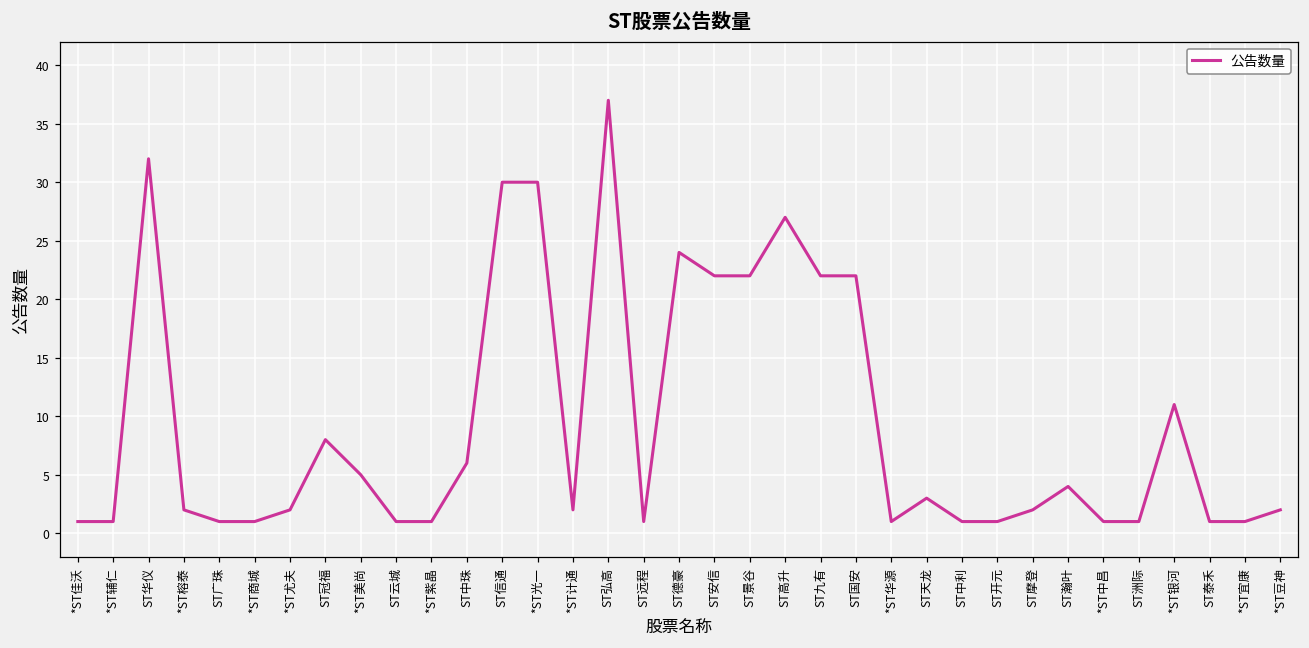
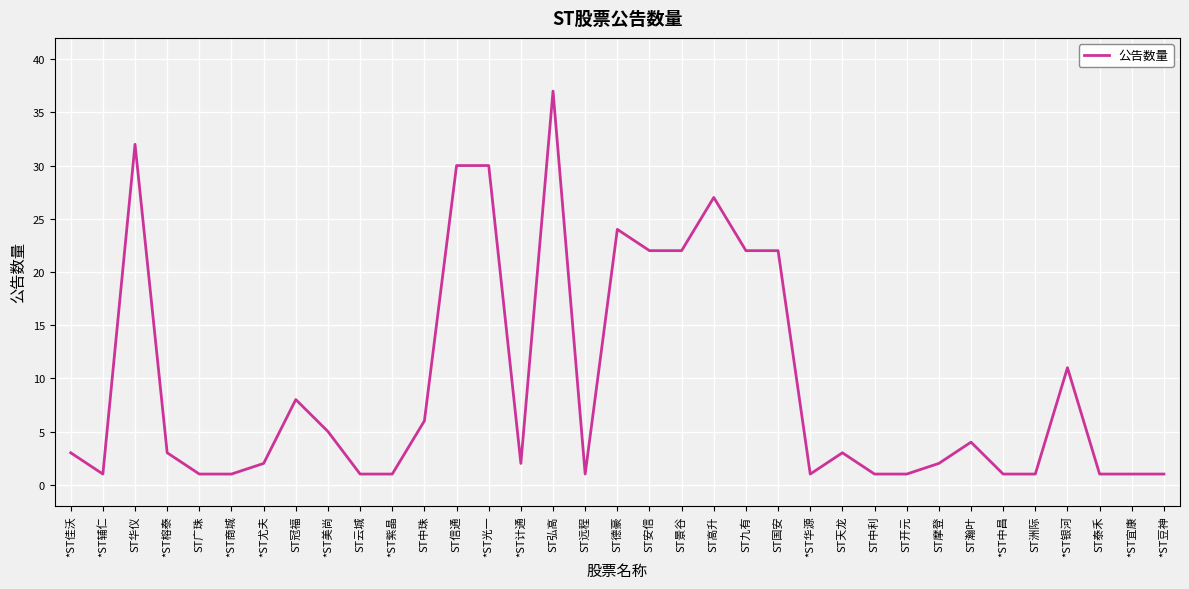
*ST佳沃: 1 -> 3
*ST榕泰: 2 -> 3
*ST豆神: 2 -> 1
